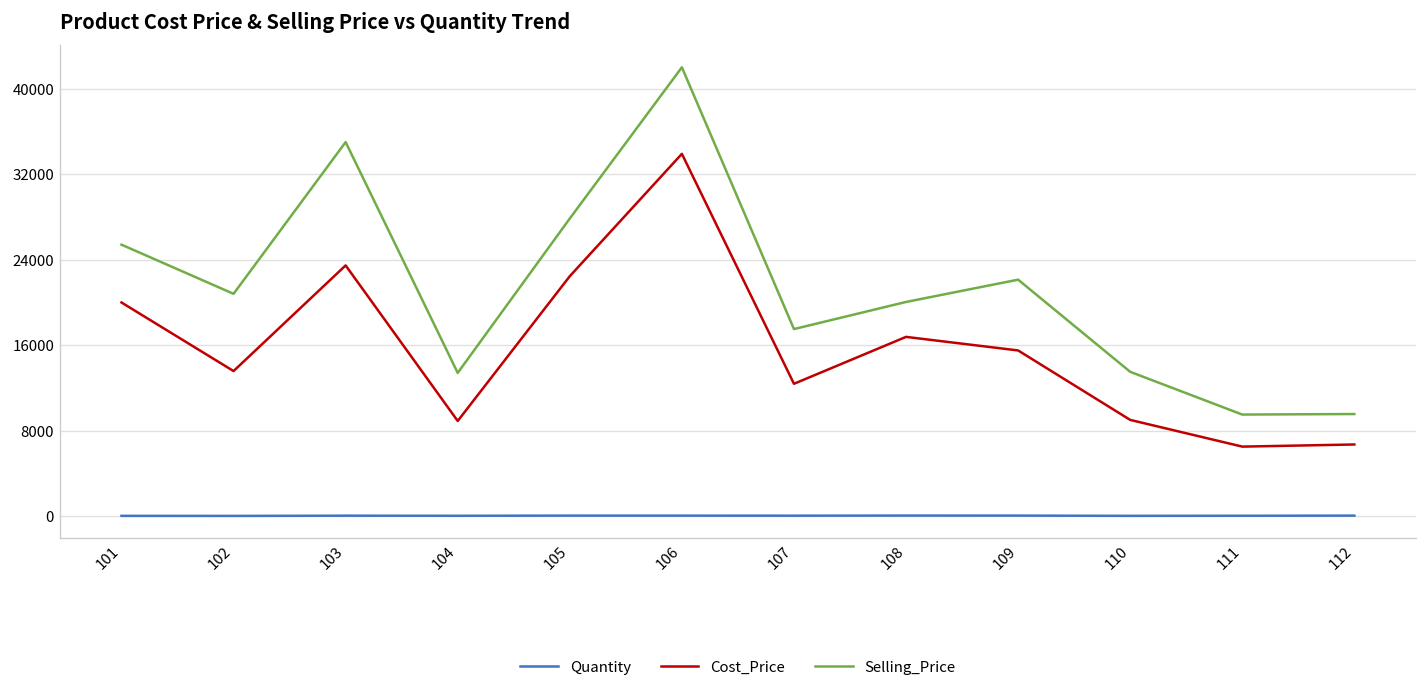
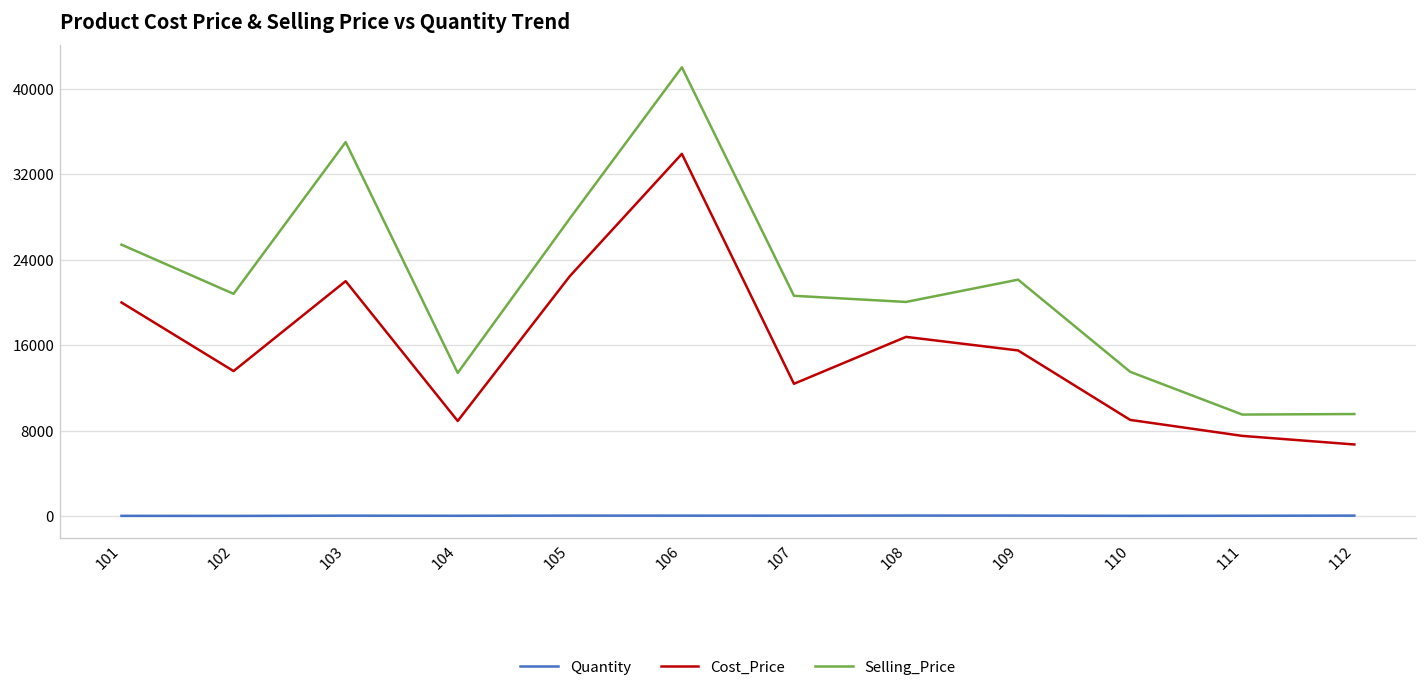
Cost_Price, 103: 23000 -> 22000
Selling_Price, 107: 18000 -> 21000
Cost_Price, 111: 7000 -> 8000
